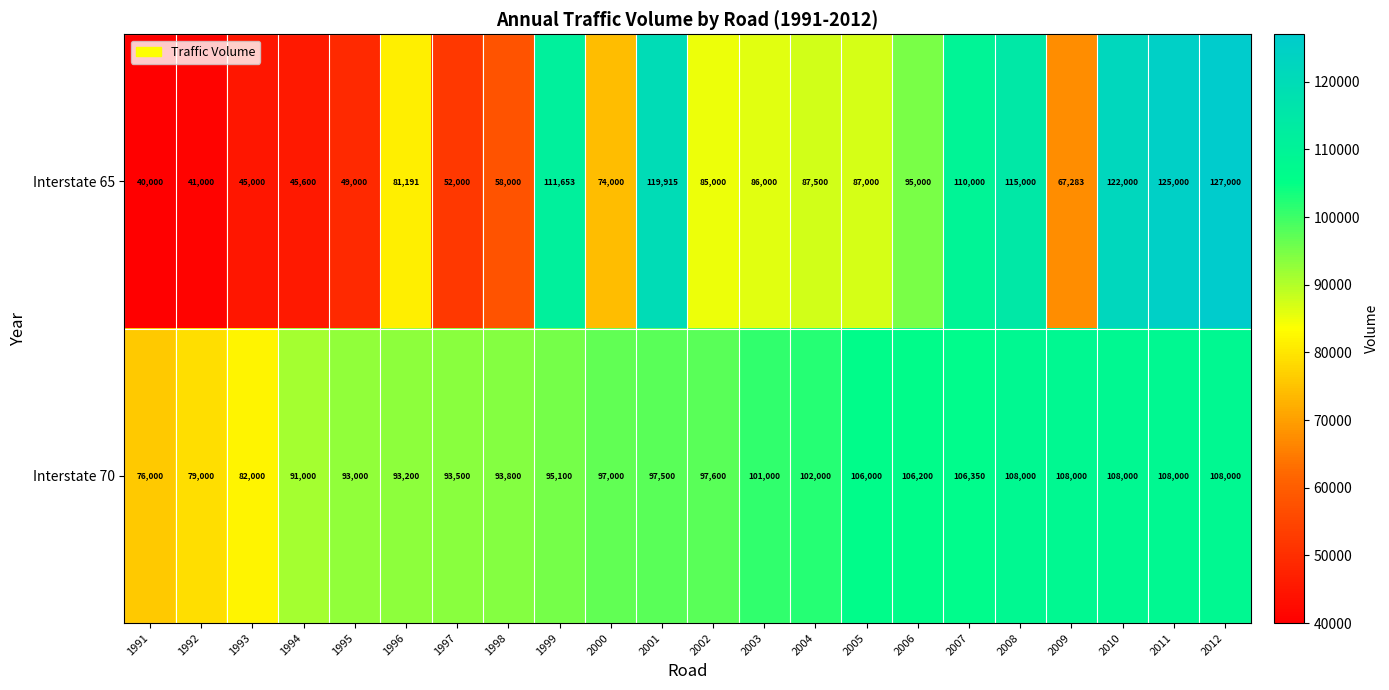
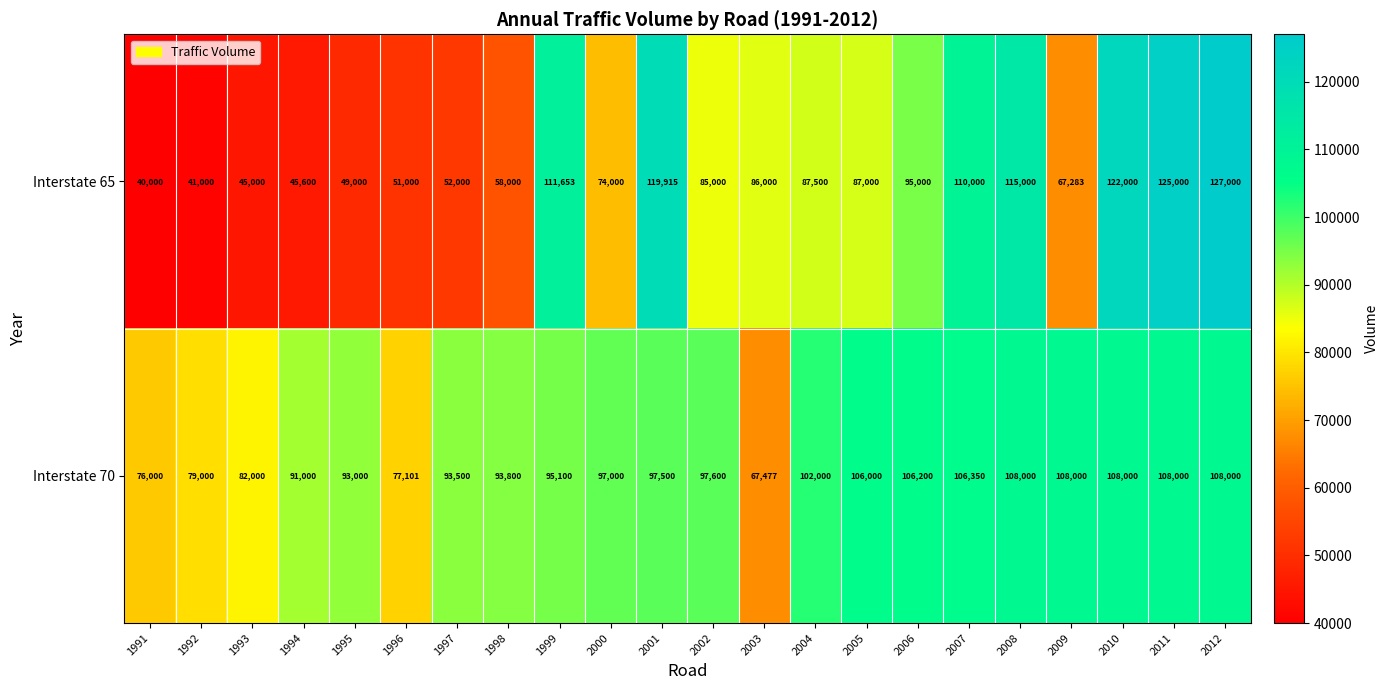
Interstate 65, 1996: 81,191 -> 51,000
Interstate 70, 1996: 93,200 -> 77,101
Interstate 70, 2003: 101,000 -> 67,477
